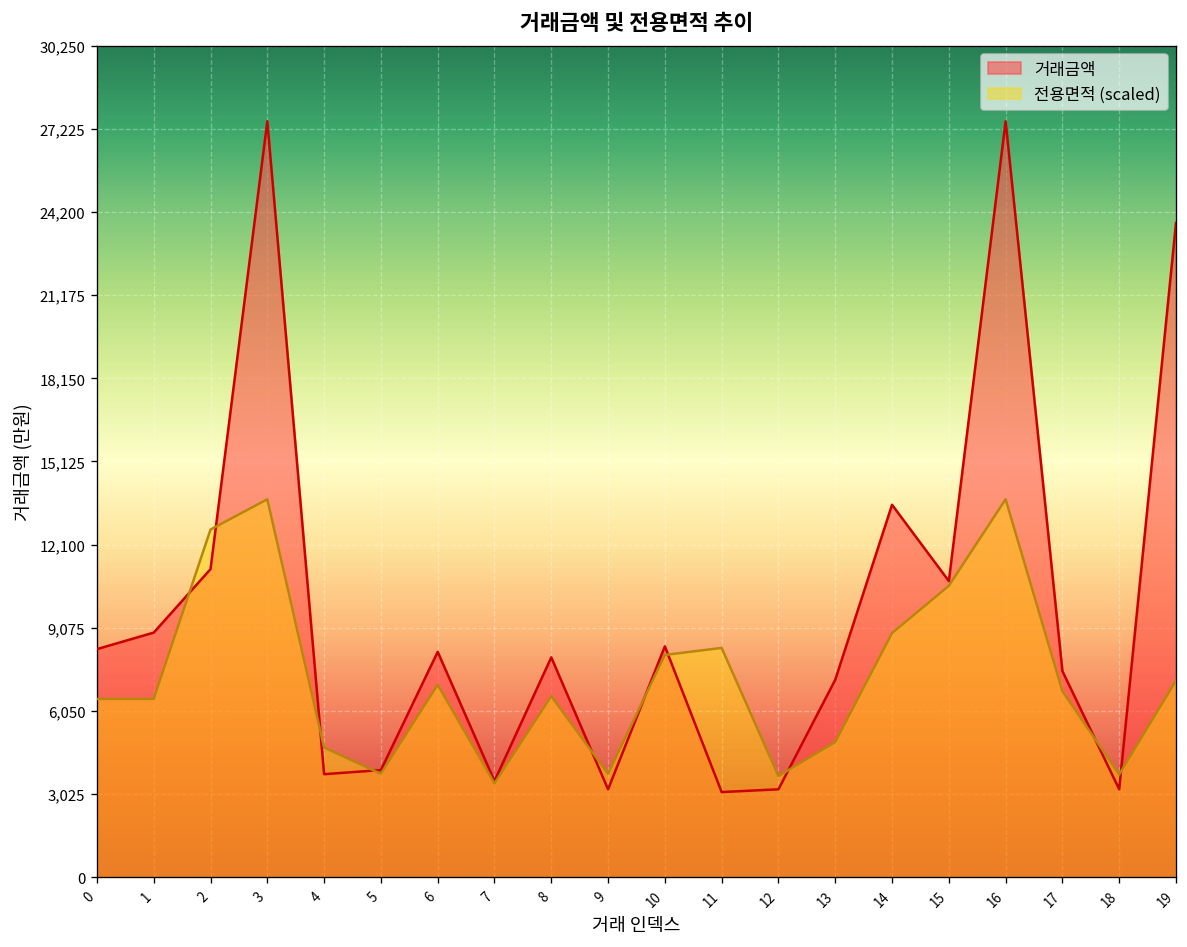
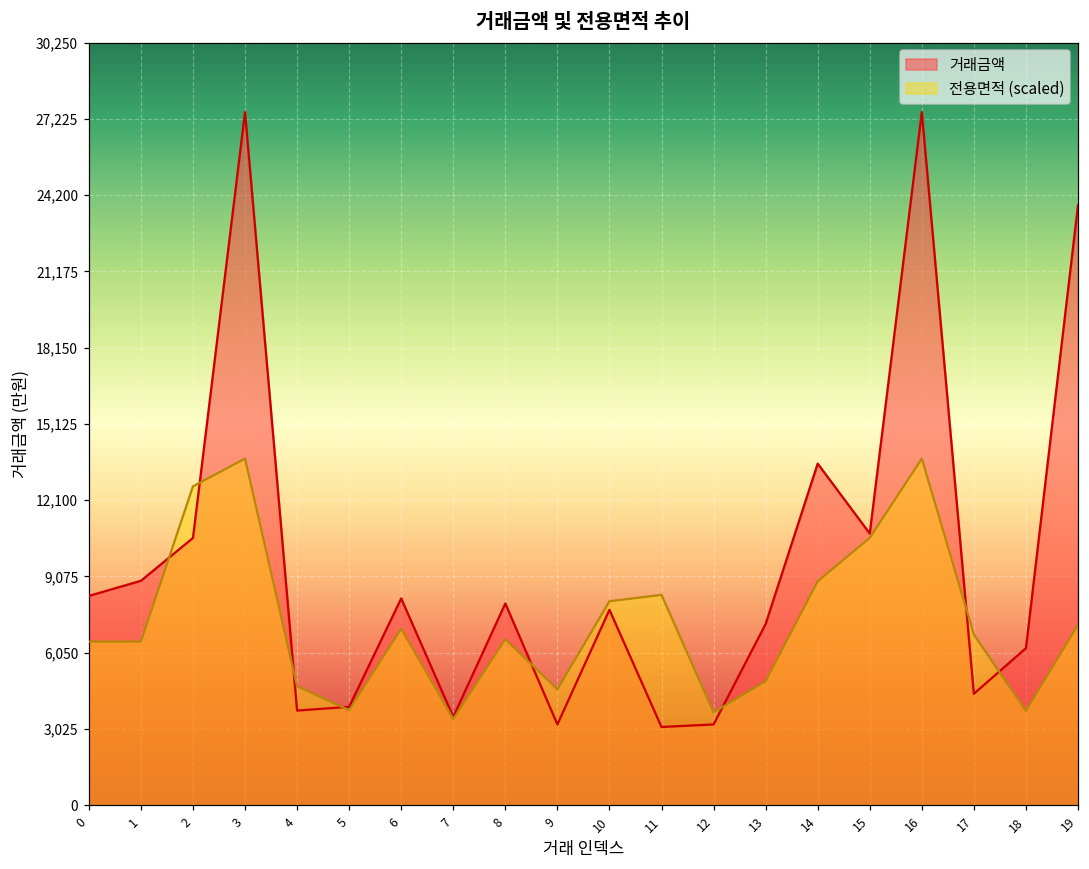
거래금액, 2: 11,200 -> 10,600
전용면적 (scaled), 9: 3,800 -> 4,600
거래금액, 10: 8,400 -> 7,700
거래금액, 17: 7,500 -> 4,400
거래금액, 18: 3,200 -> 6,200
